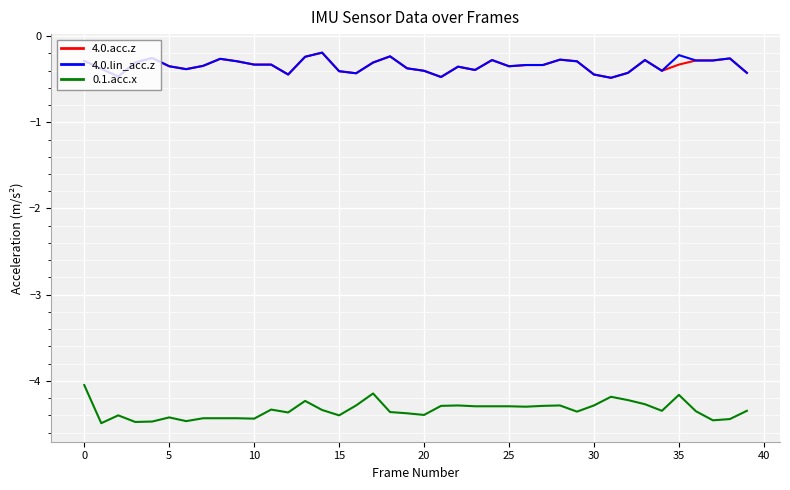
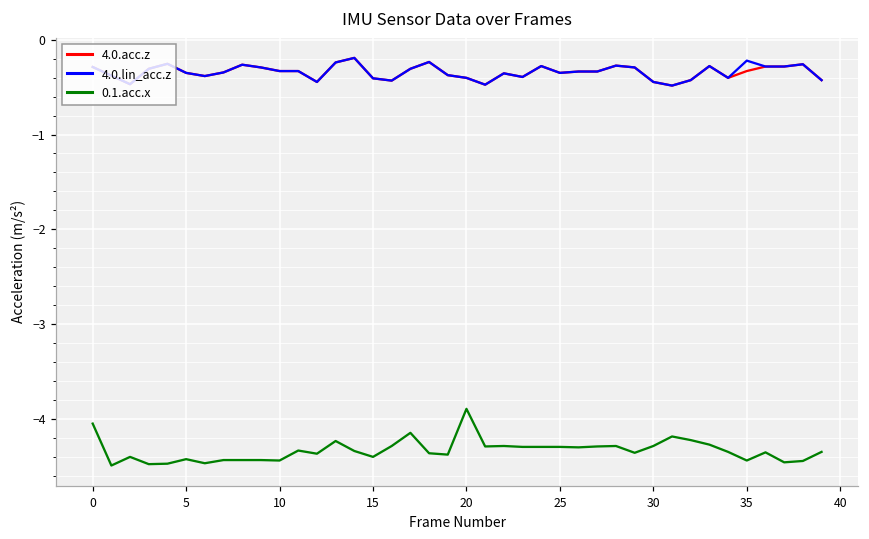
0.1.acc.x, 20: -4.4 -> -3.9
0.1.acc.x, 35: -4.2 -> -4.4
